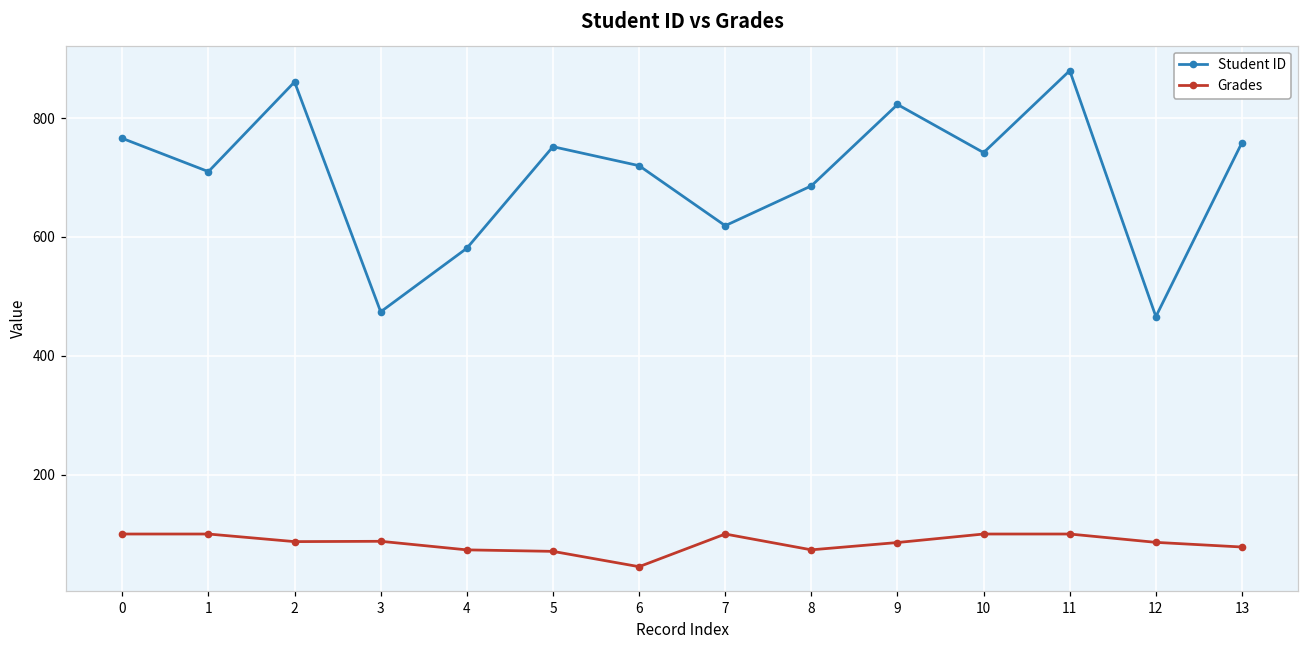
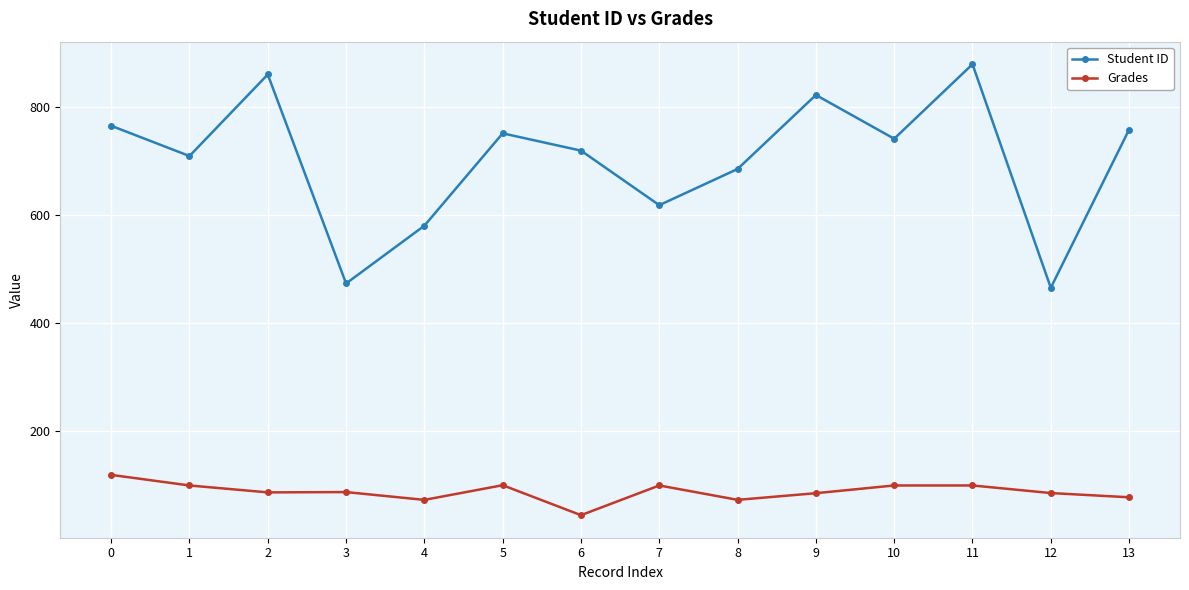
Grades, 0: 100 -> 120
Grades, 5: 70 -> 100
